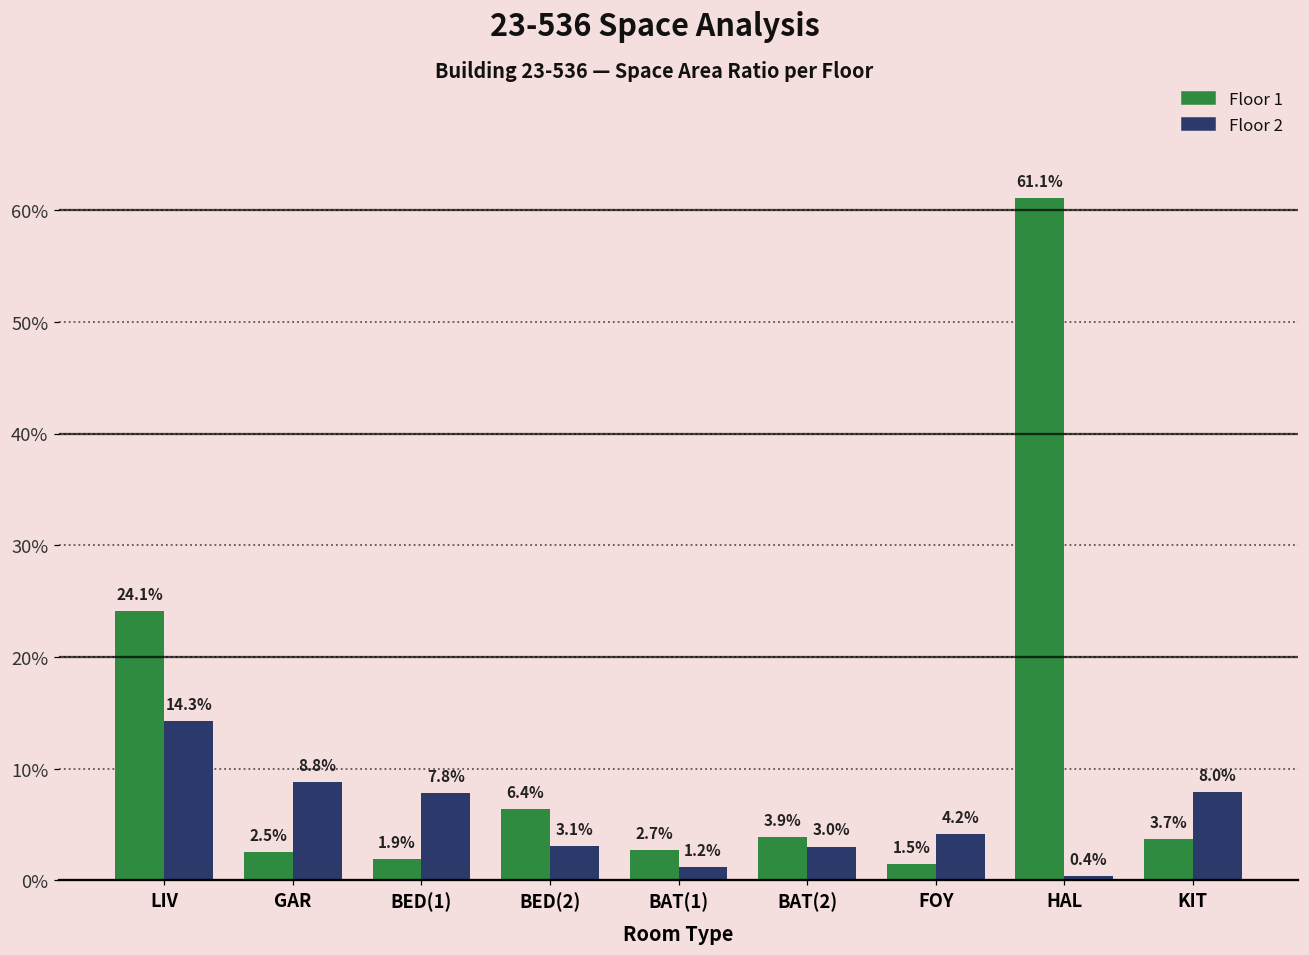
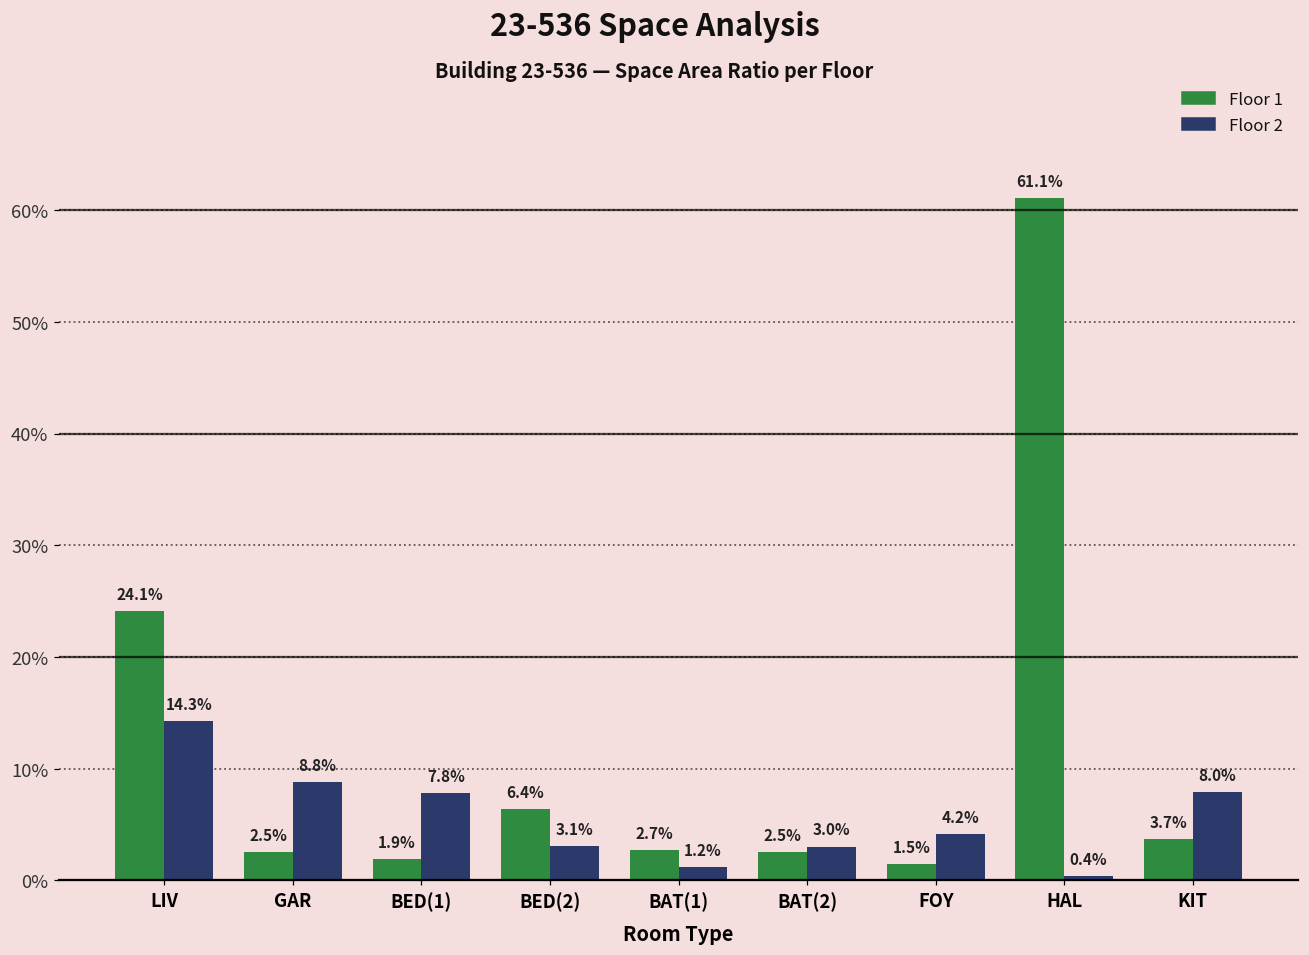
Floor 1, BAT(2): 3.9% -> 2.5%
